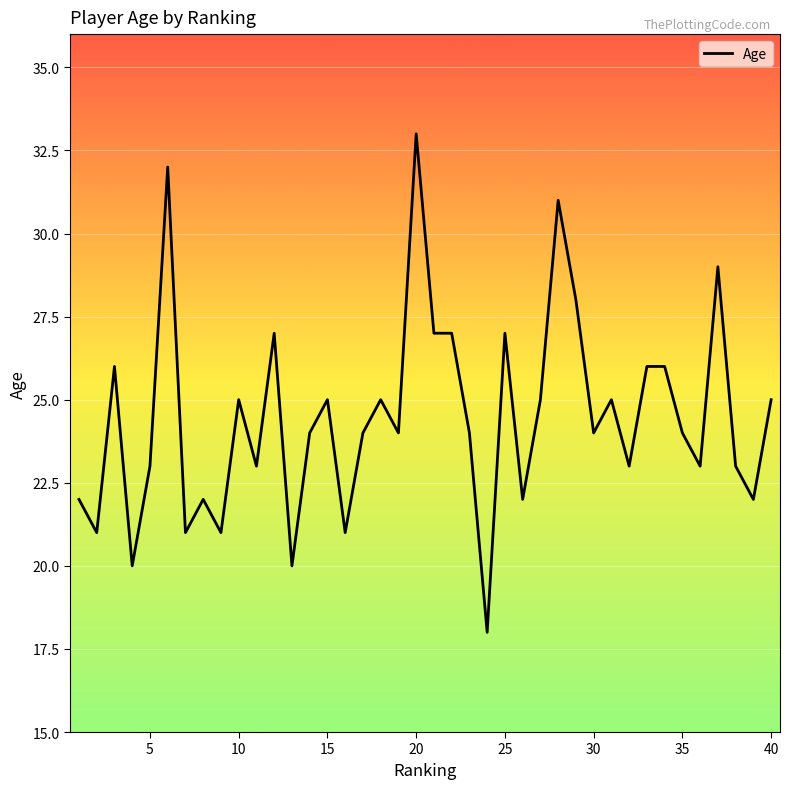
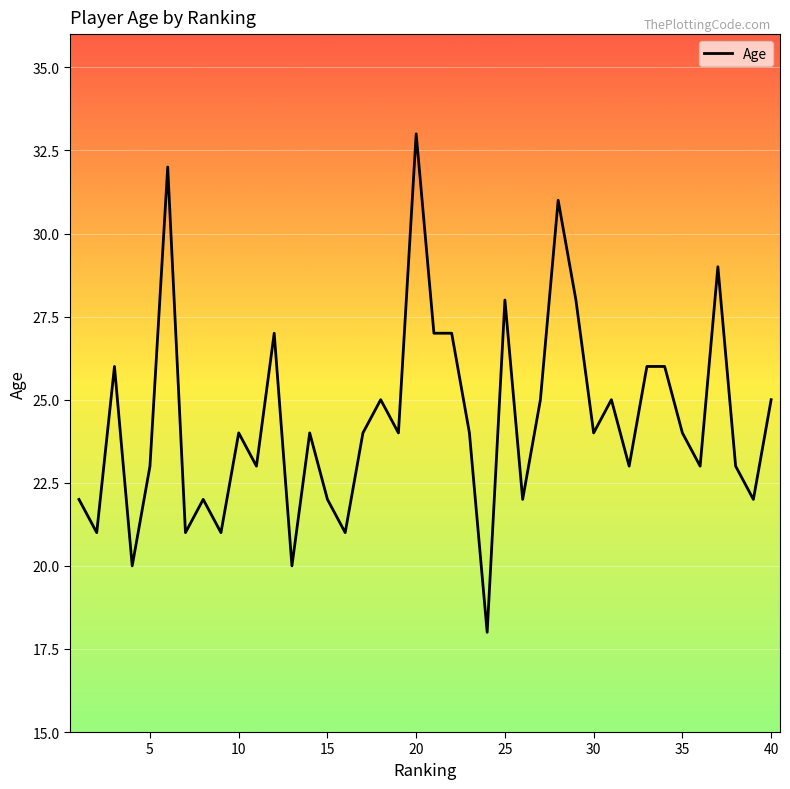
10: 25 -> 24
15: 25 -> 22
25: 27 -> 28
